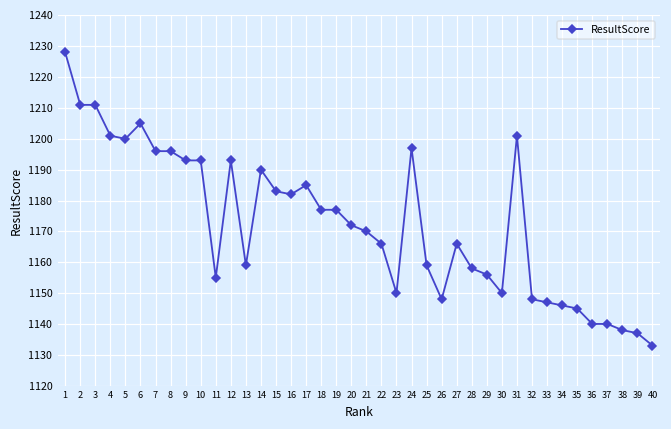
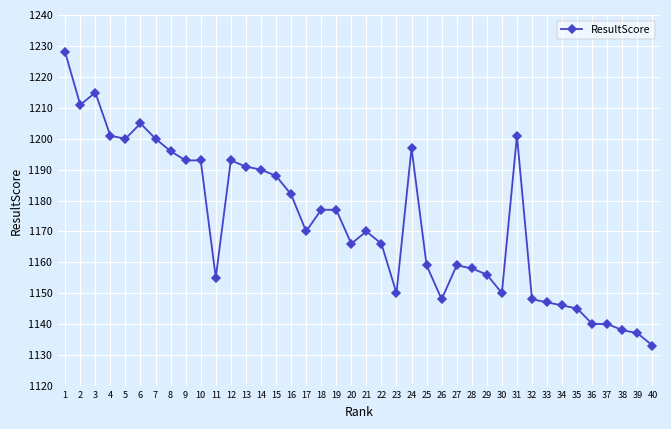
3: 1211 -> 1215
7: 1196 -> 1200
13: 1159 -> 1191
15: 1183 -> 1188
17: 1185 -> 1170
20: 1172 -> 1166
27: 1166 -> 1159
